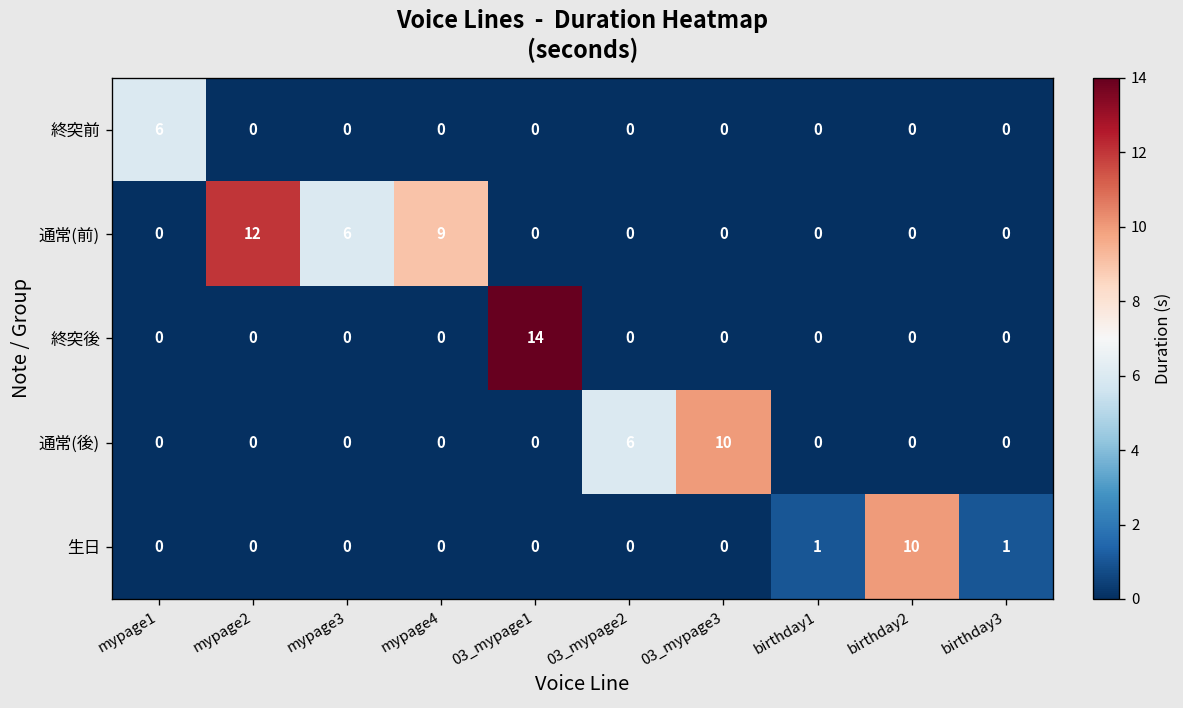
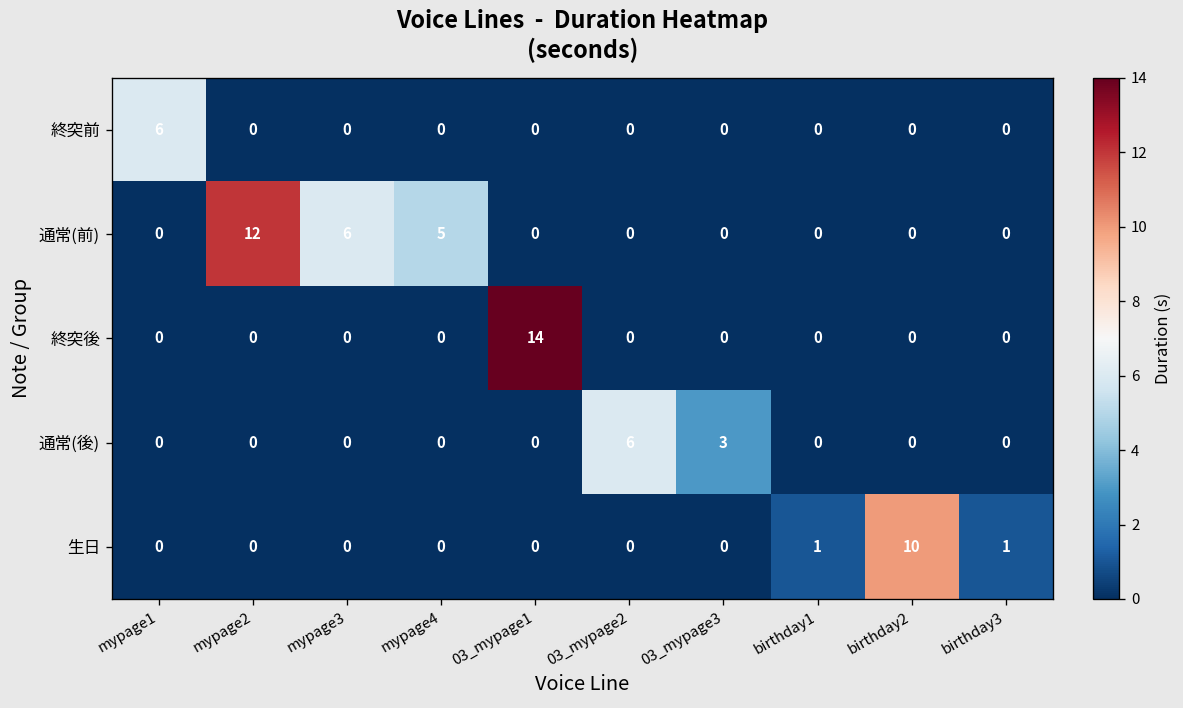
通常(前), mypage4: 9 -> 5
通常(後), 03_mypage3: 10 -> 3
